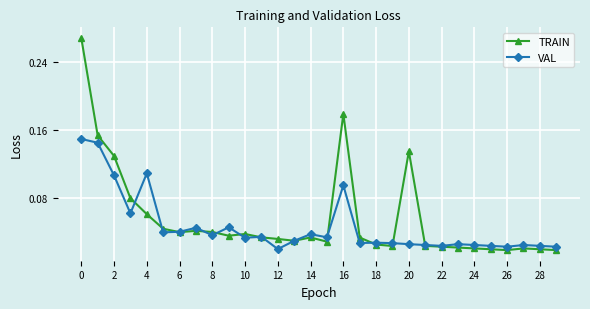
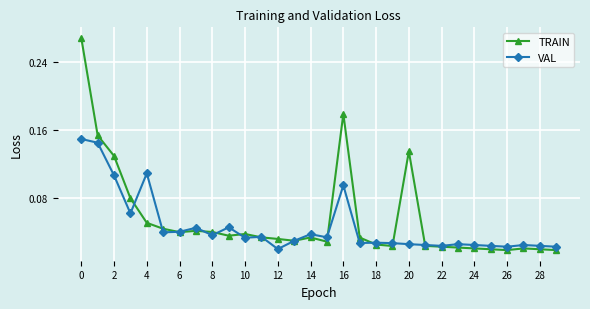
TRAIN, 4: 0.06 -> 0.05
